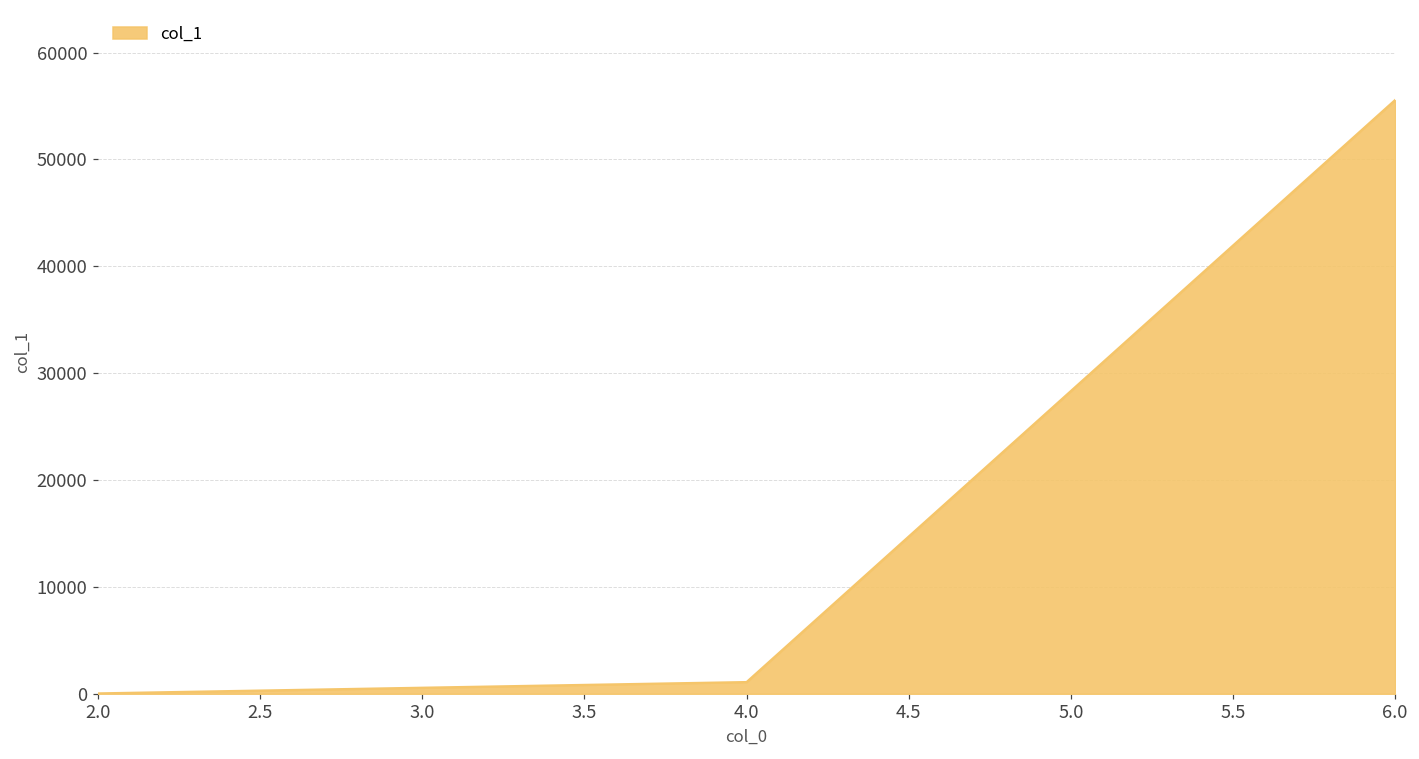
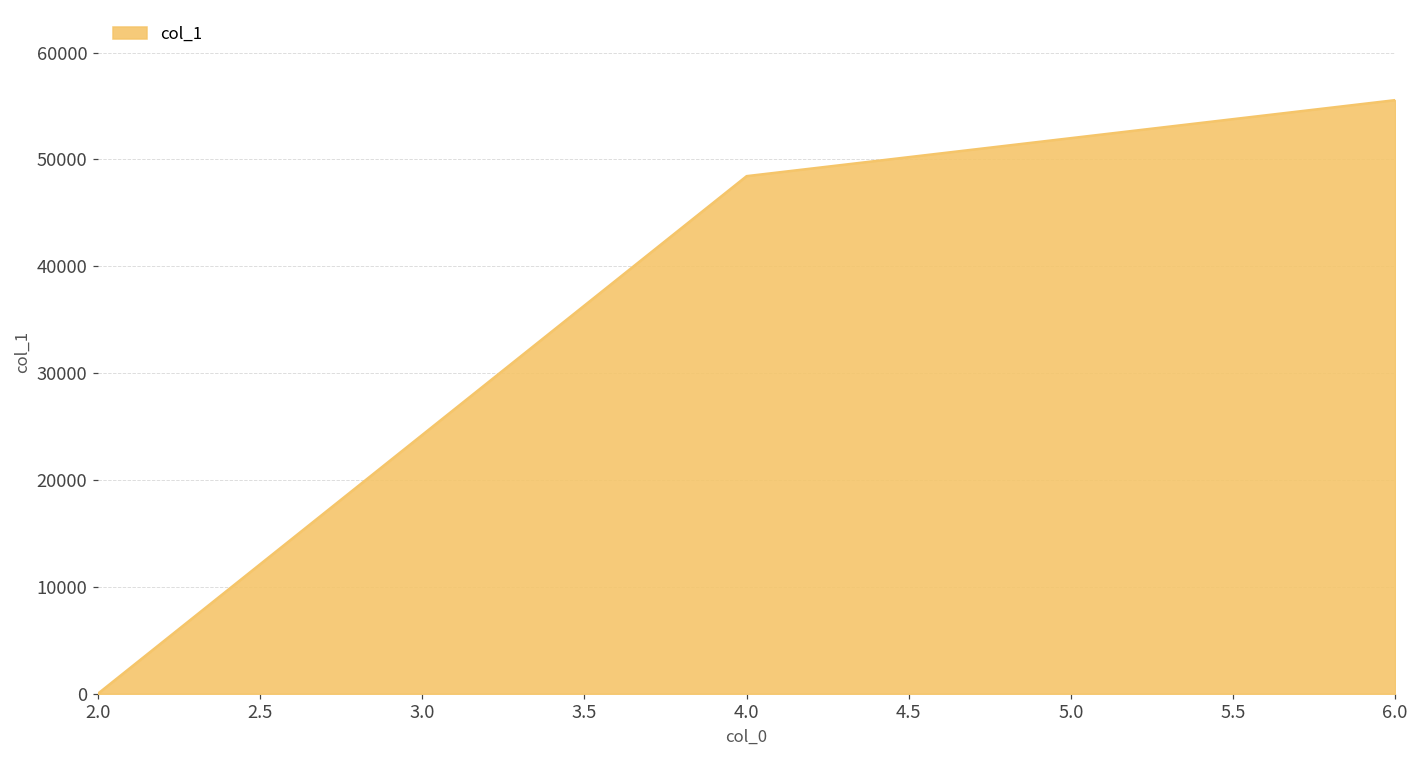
4.0: 1000 -> 48000
